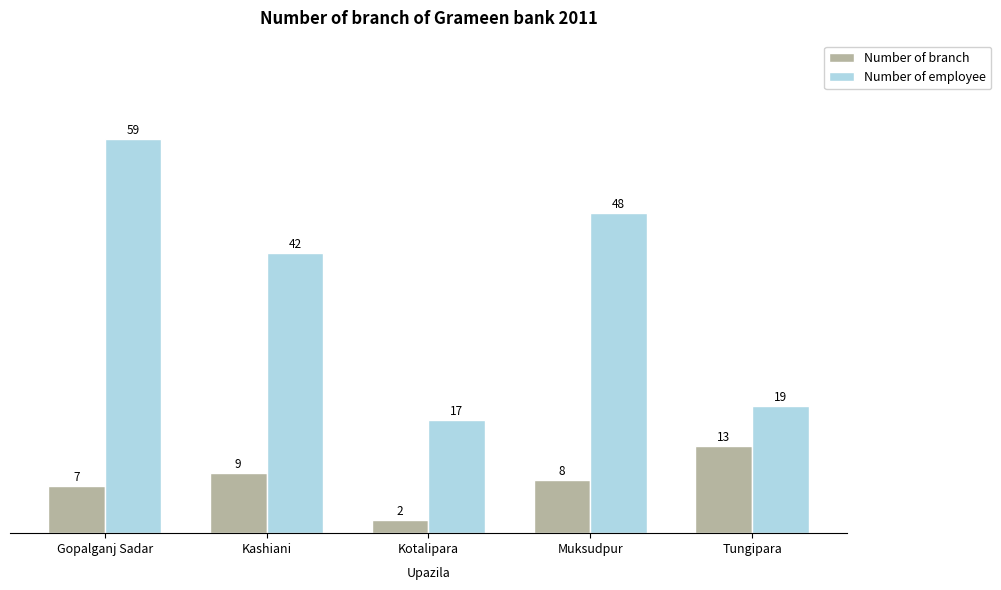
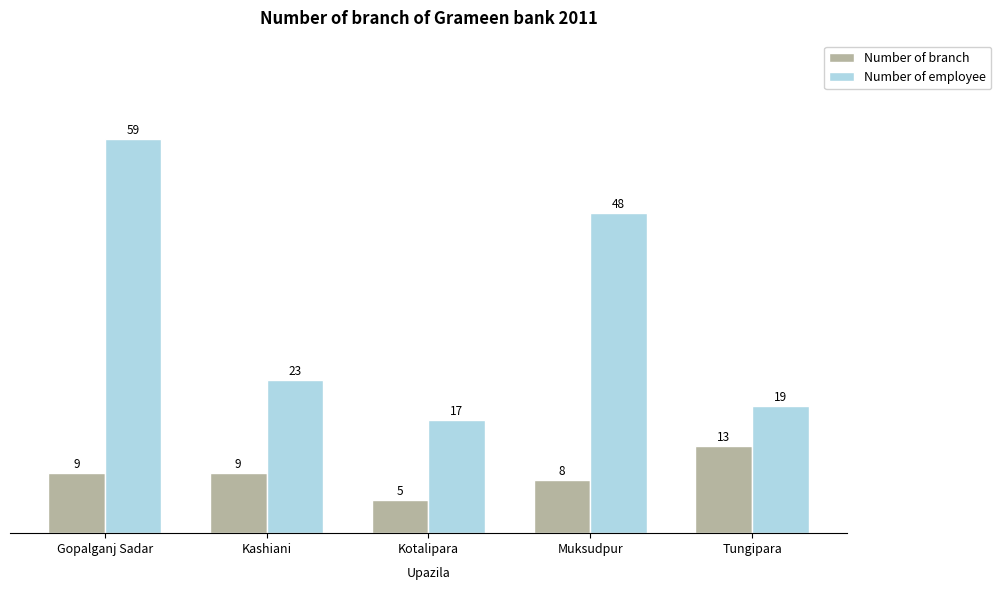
Number of branch, Gopalganj Sadar: 7 -> 9
Number of employee, Kashiani: 42 -> 23
Number of branch, Kotalipara: 2 -> 5
